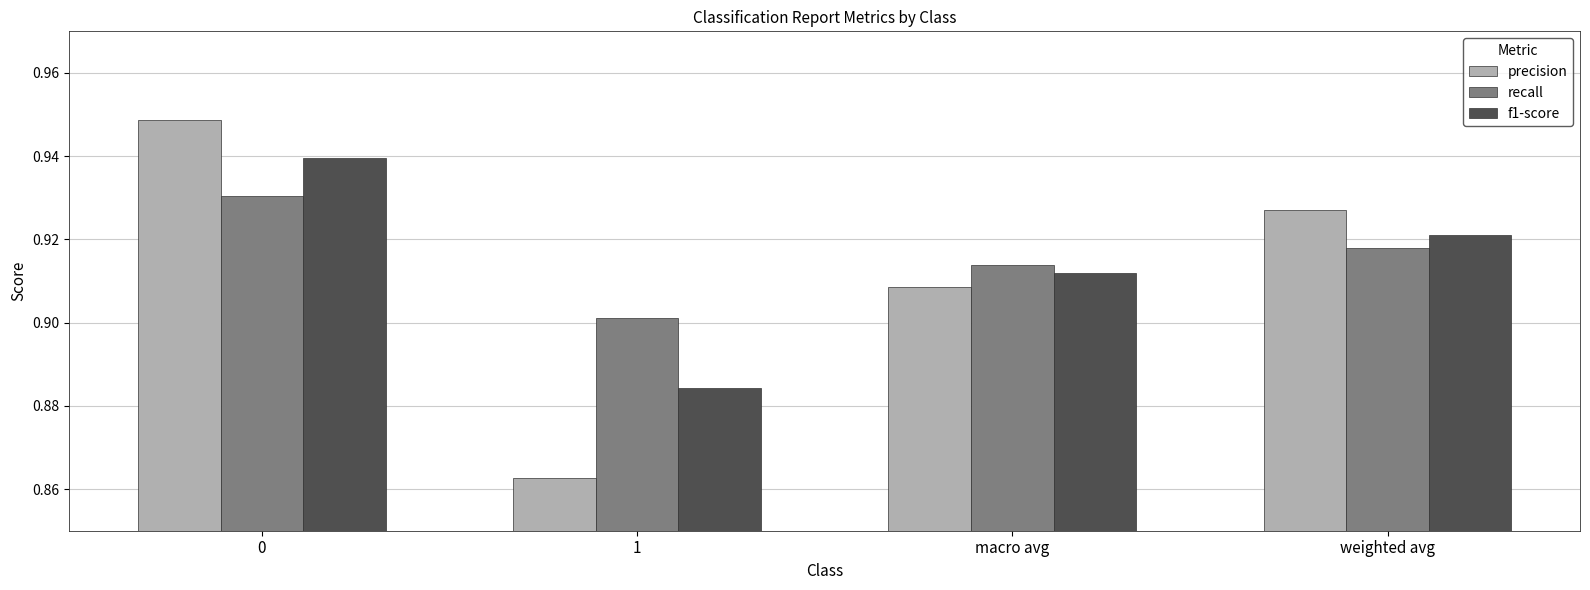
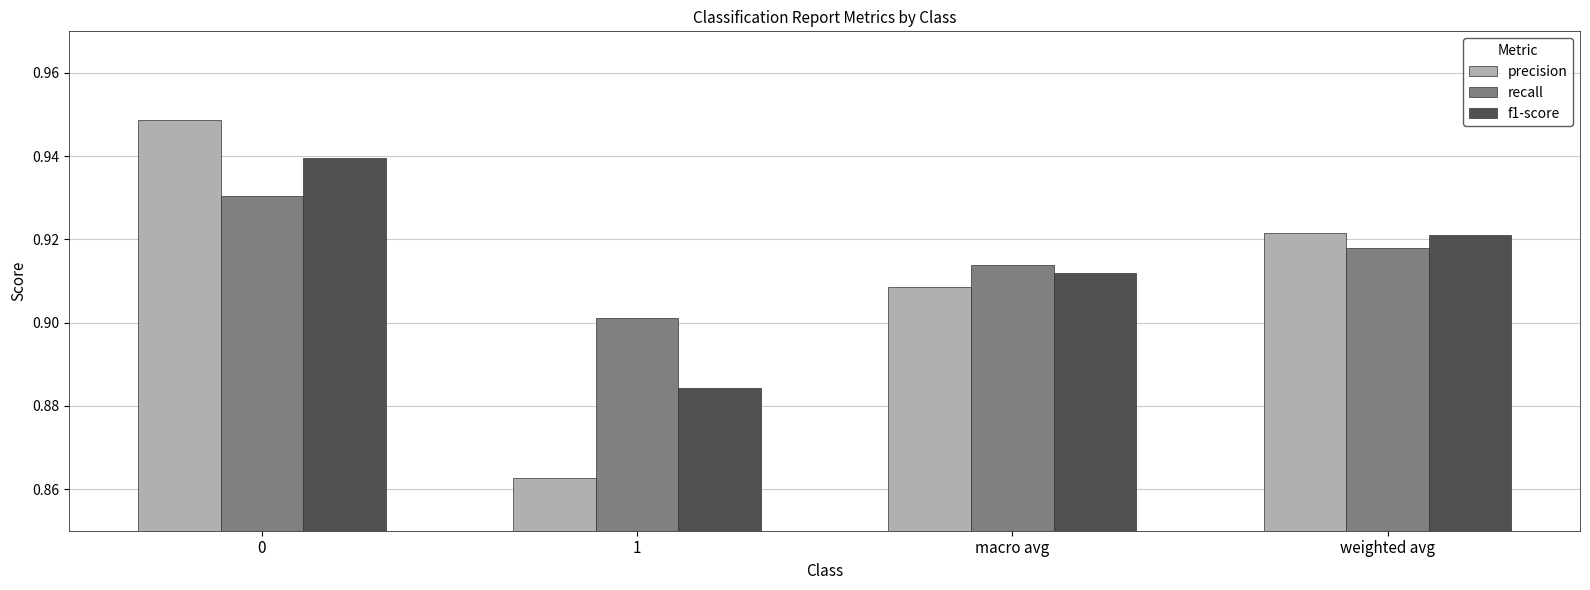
precision, weighted avg: 0.927 -> 0.922
